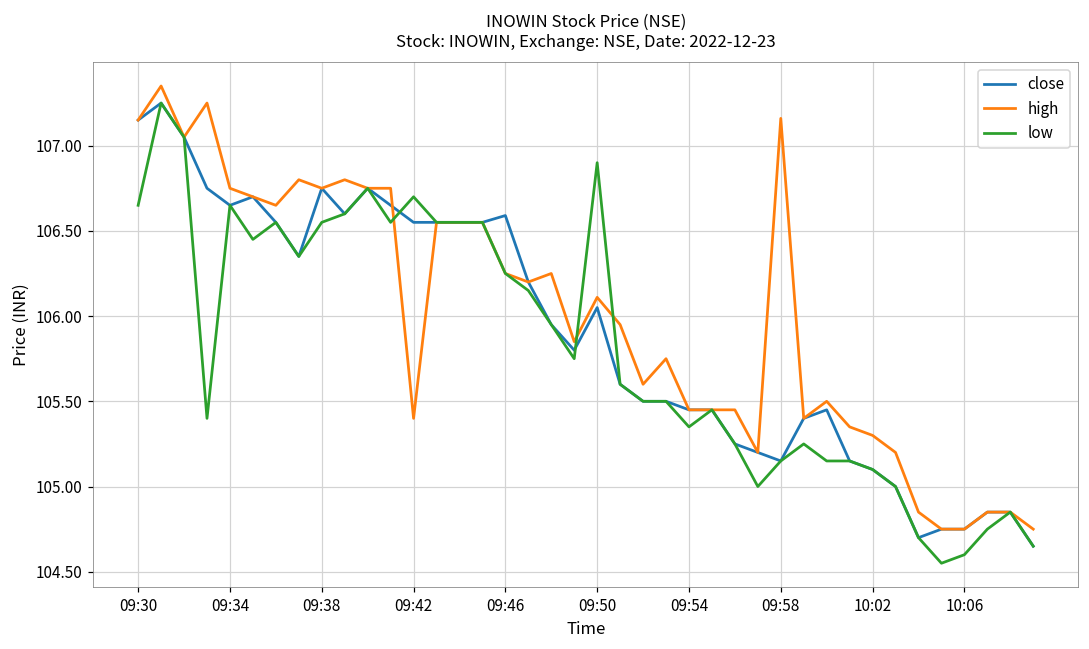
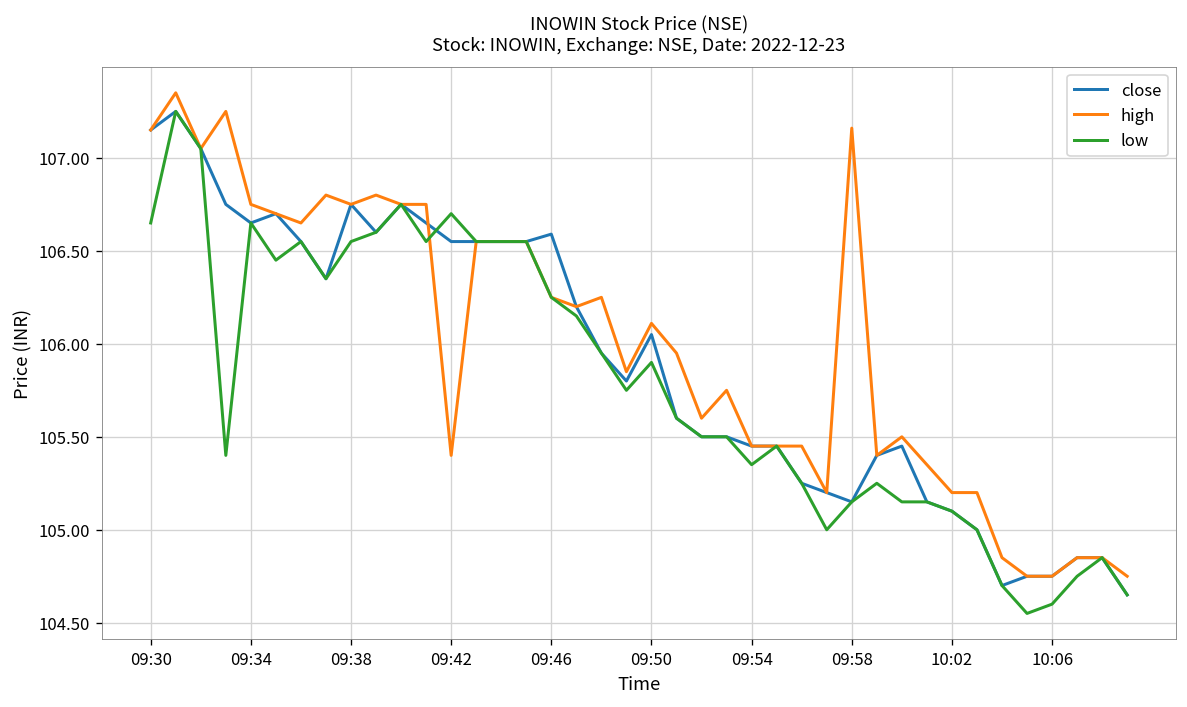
low, 09:50: 106.9 -> 105.9
high, 10:02: 105.3 -> 105.2
